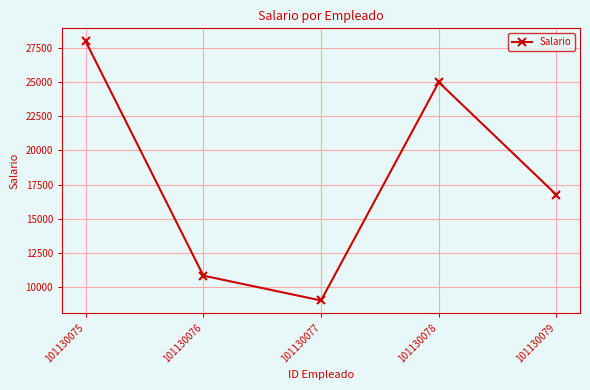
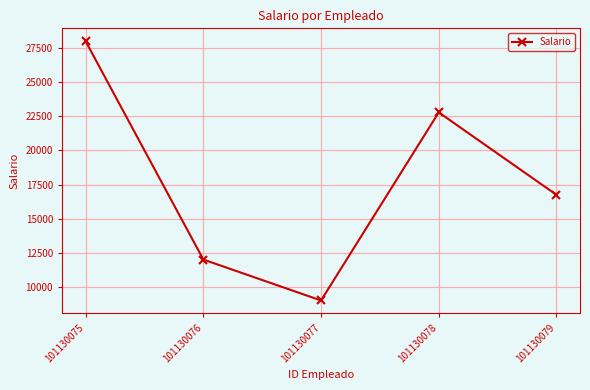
101130076: 10800 -> 12000
101130078: 25000 -> 22800
